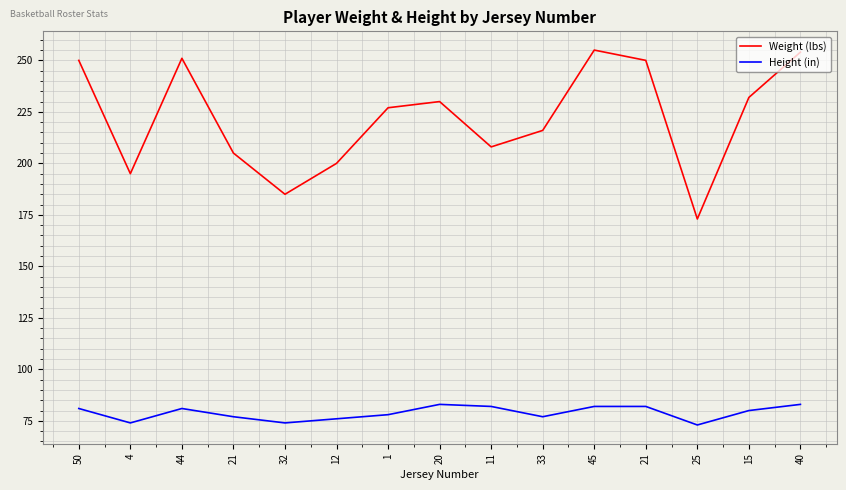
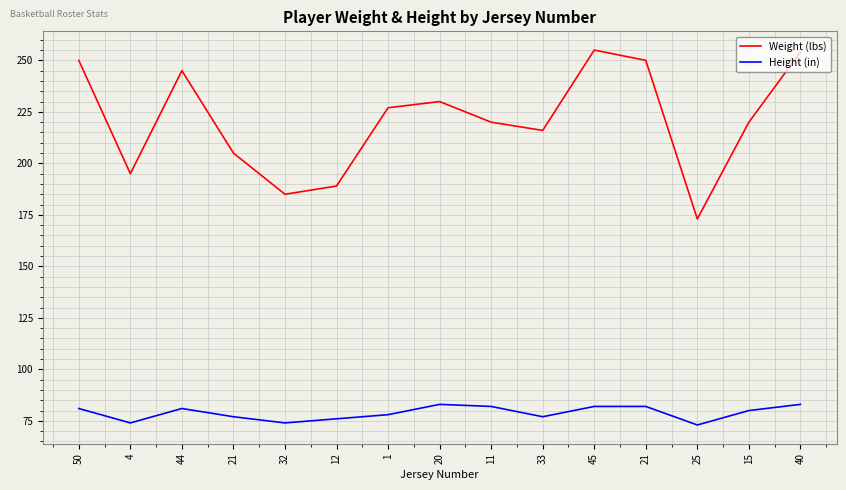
Weight (lbs), 44: 251 -> 245
Weight (lbs), 12: 200 -> 189
Weight (lbs), 11: 208 -> 220
Weight (lbs), 15: 232 -> 220
